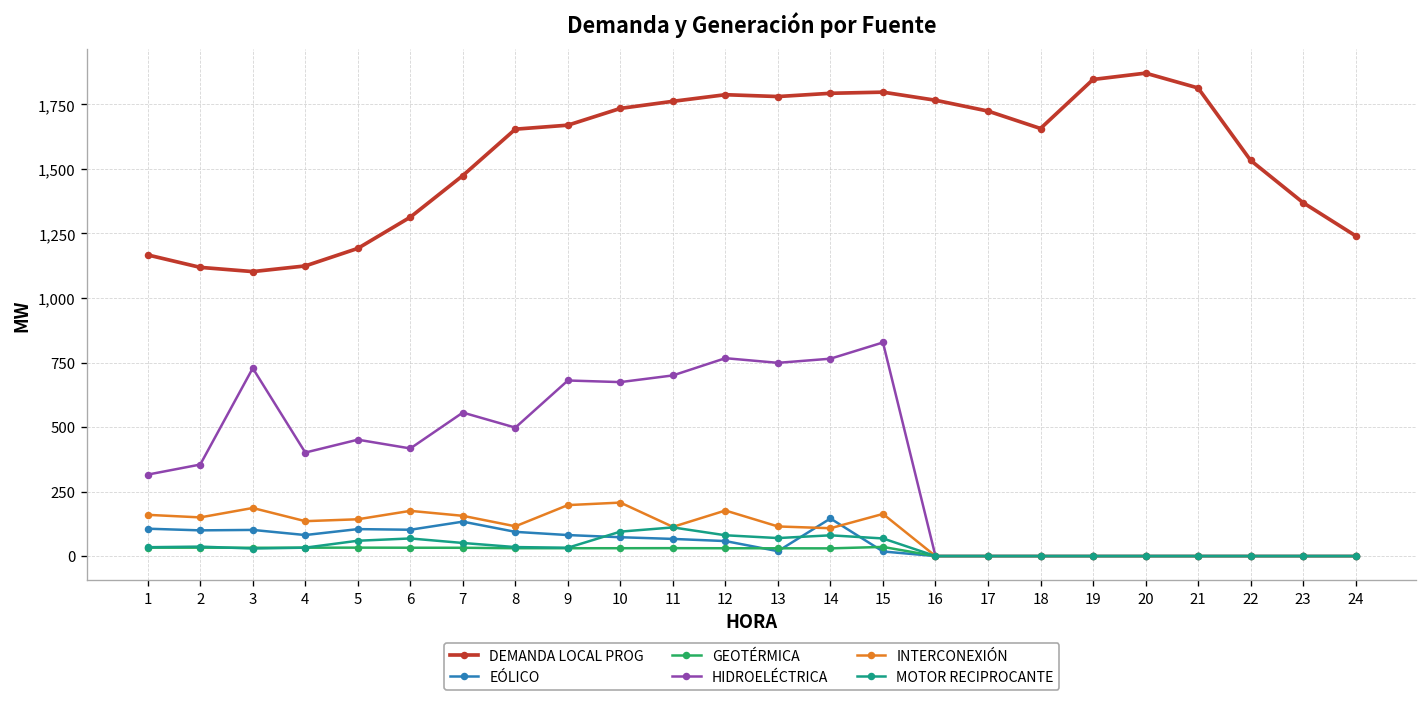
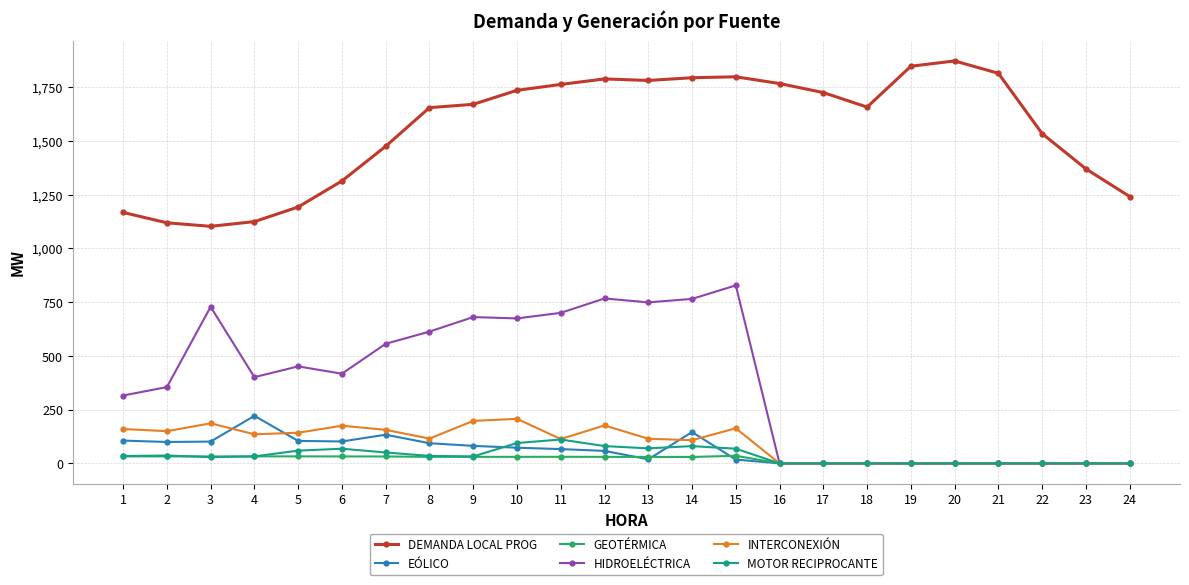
EÓLICO, 4: 80 -> 220
HIDROELÉCTRICA, 8: 500 -> 610
